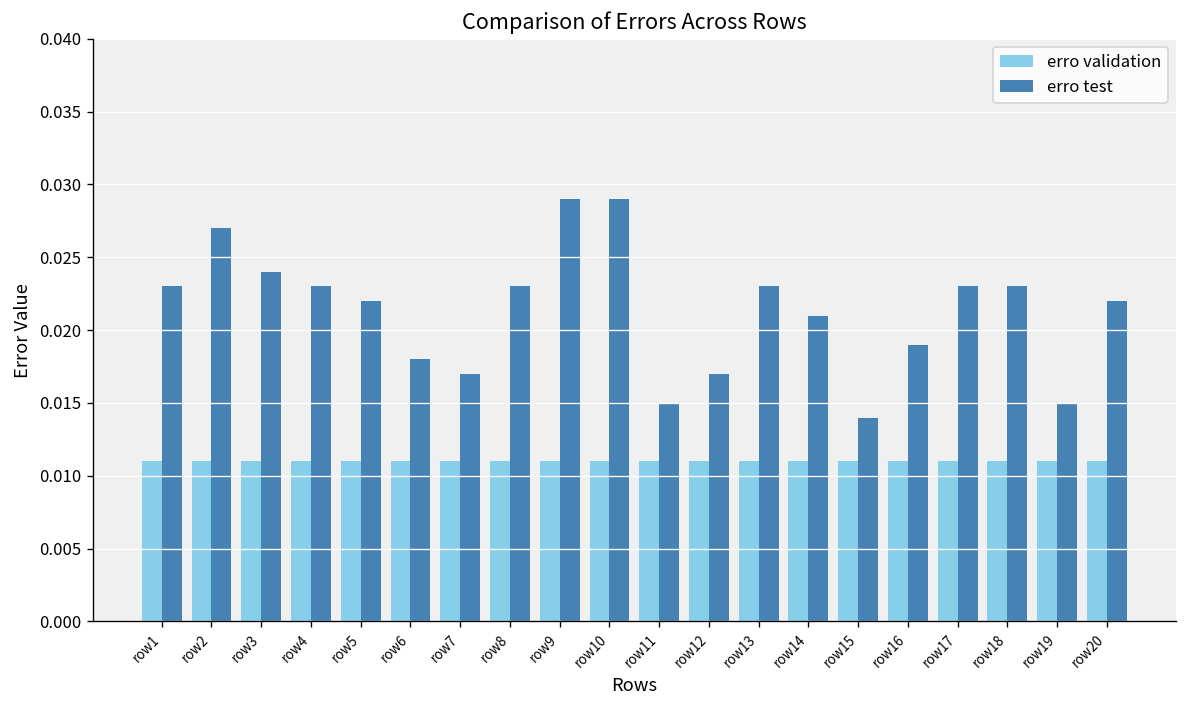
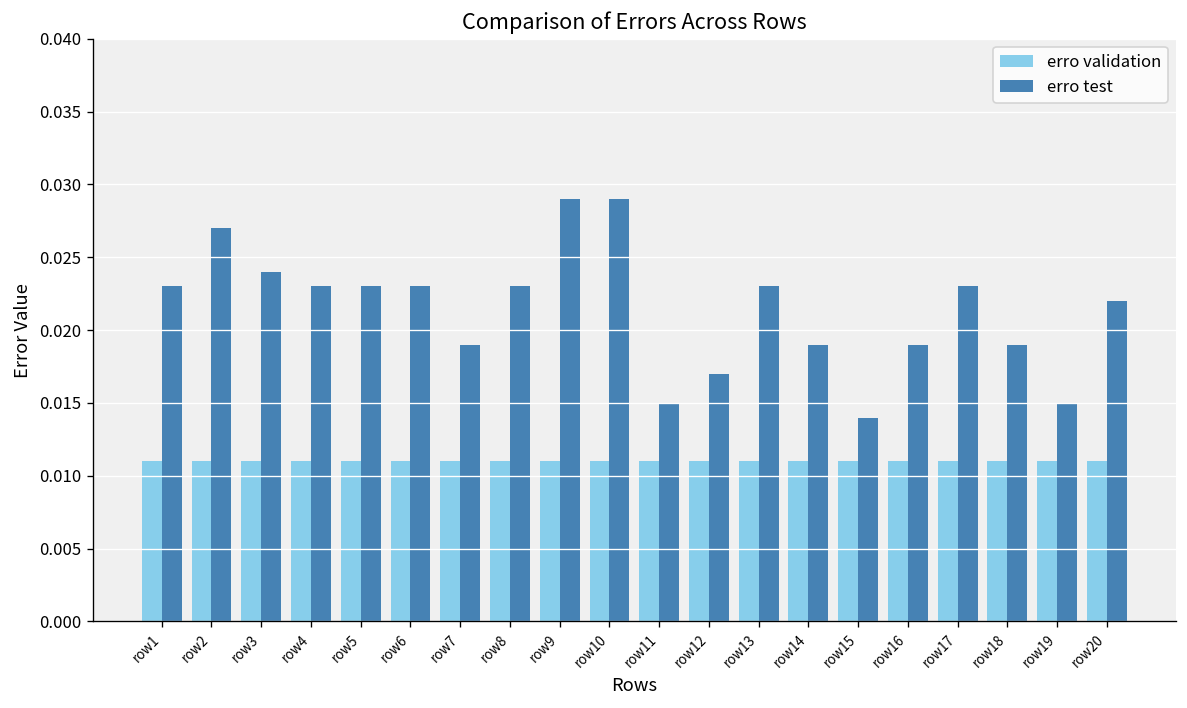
erro test, row5: 0.022 -> 0.023
erro test, row6: 0.018 -> 0.023
erro test, row7: 0.017 -> 0.019
erro test, row14: 0.021 -> 0.019
erro test, row18: 0.023 -> 0.019
